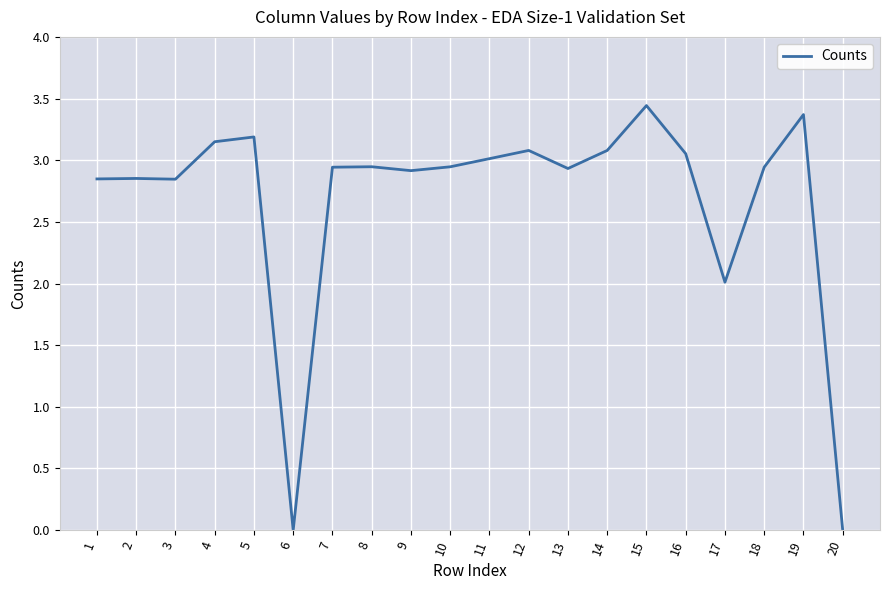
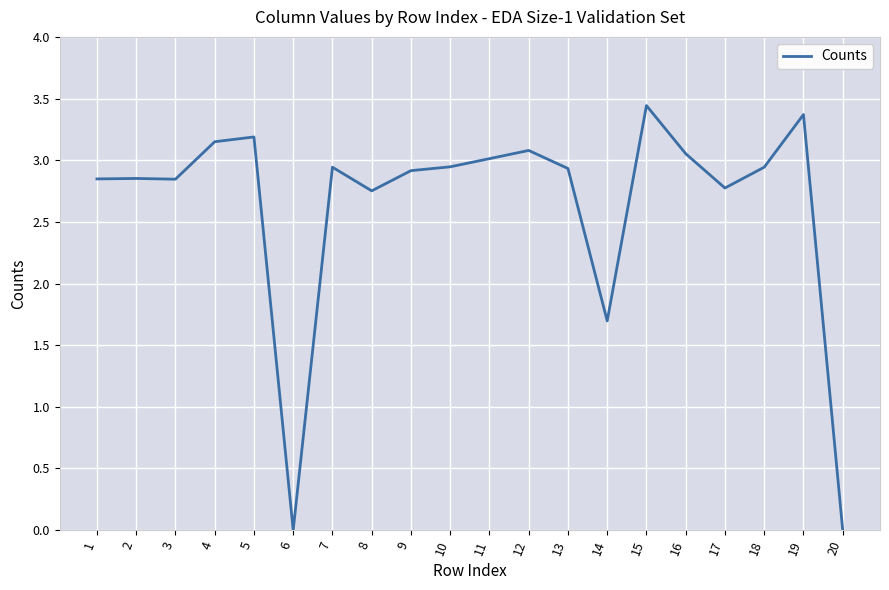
8: 2.95 -> 2.75
14: 3.08 -> 1.70
17: 2.01 -> 2.77
